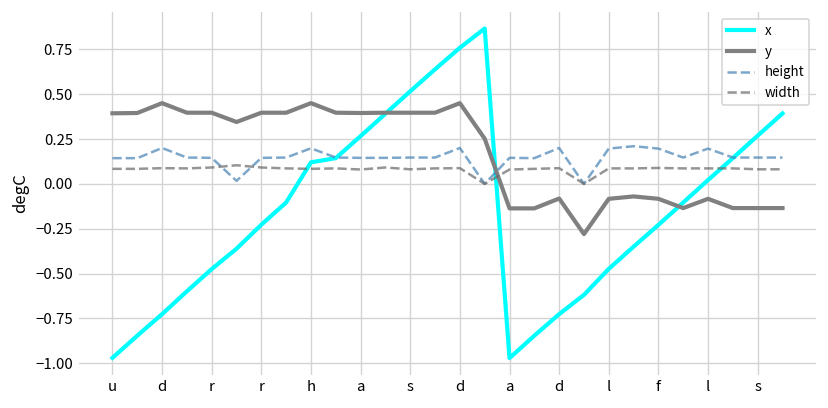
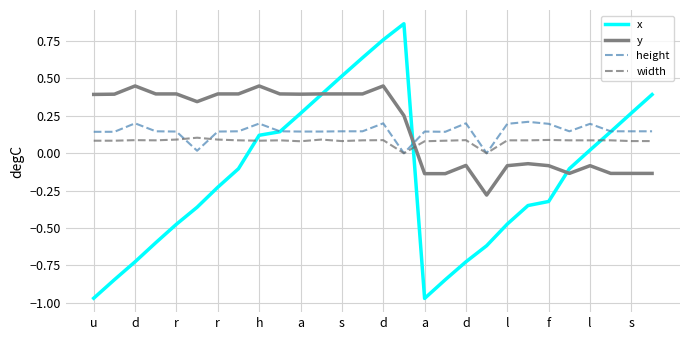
x, f: -0.23 -> -0.32
